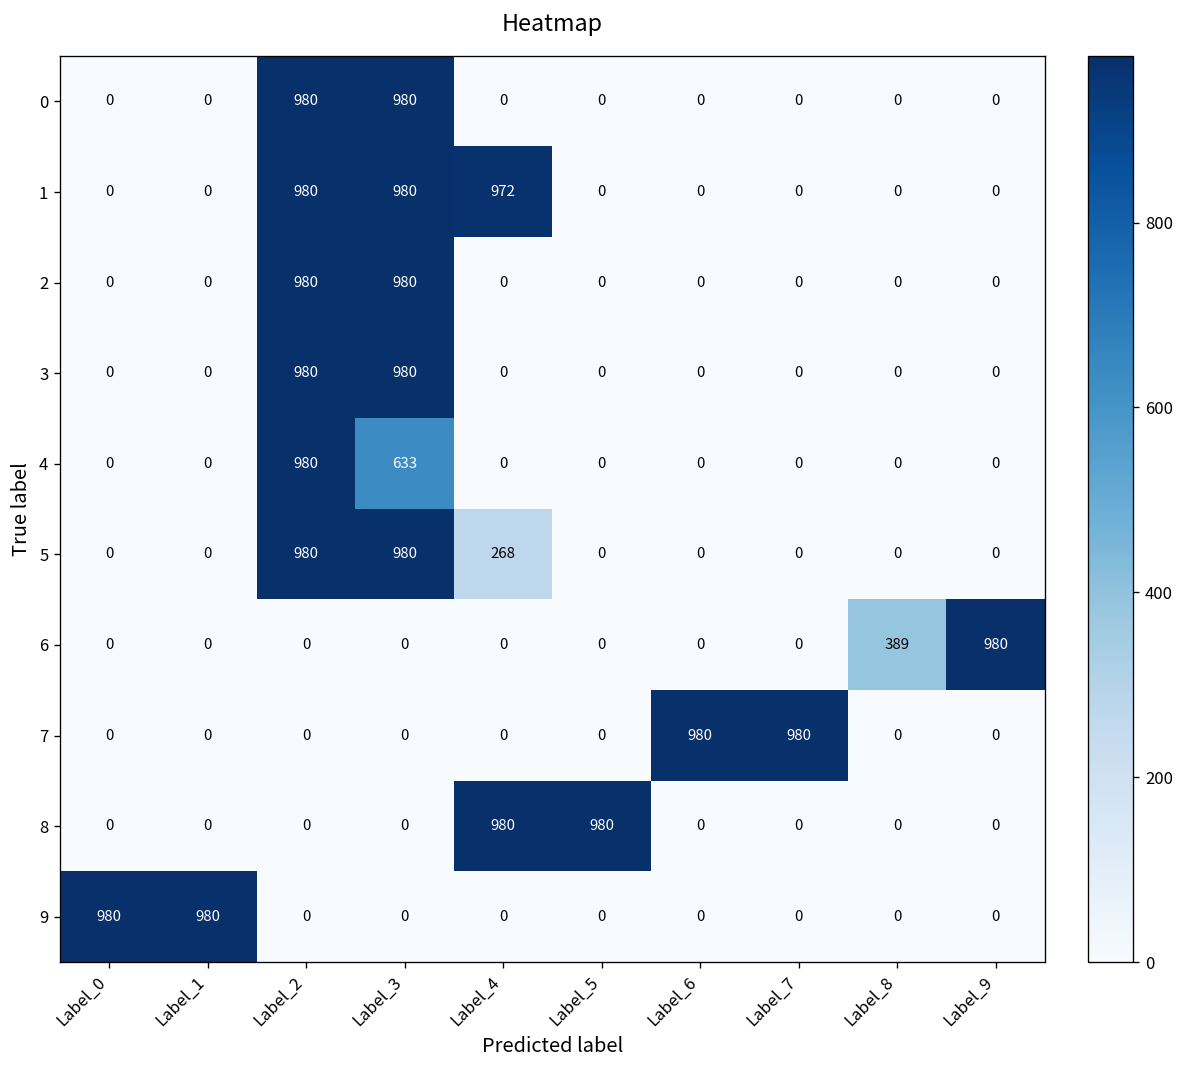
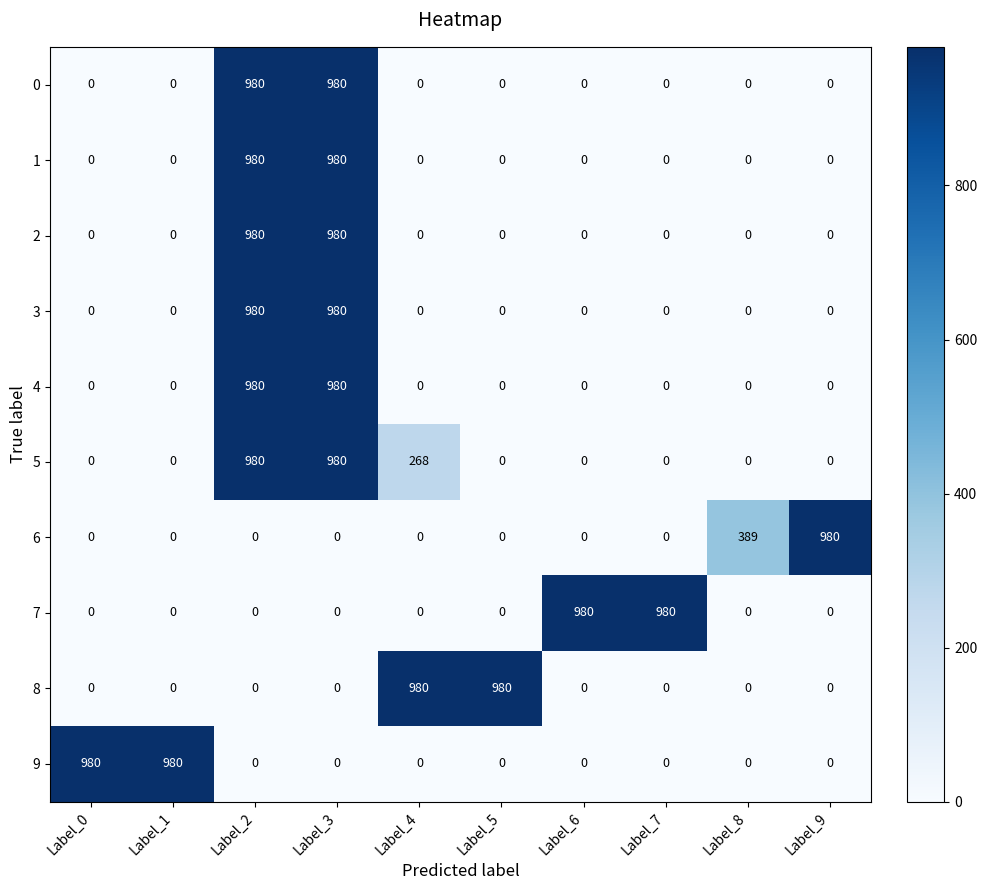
1, Label_4: 972 -> 0
4, Label_3: 633 -> 980
